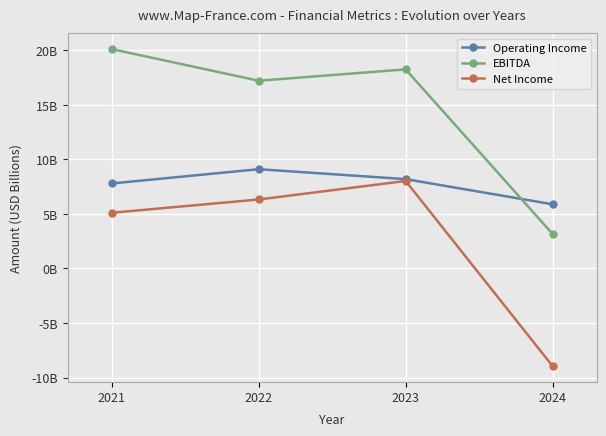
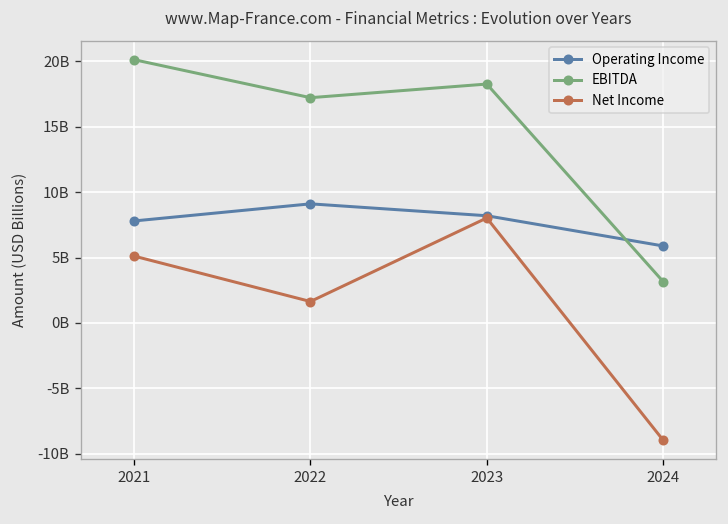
Net Income, 2022: 6300000000 -> 1600000000
